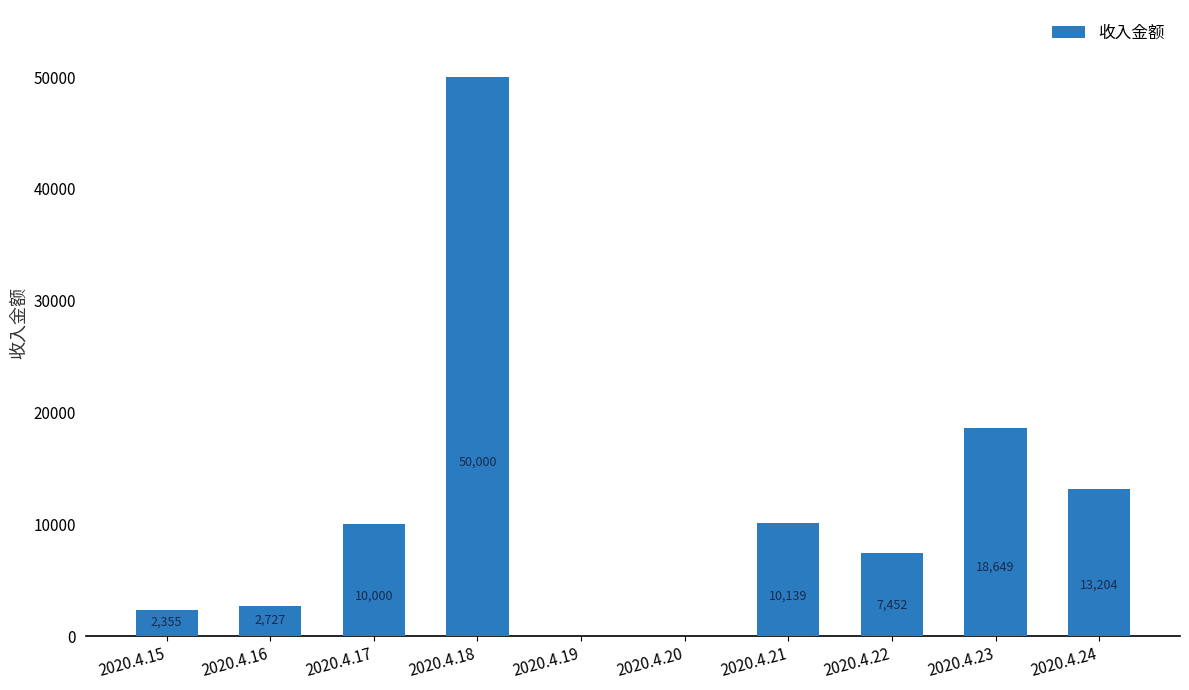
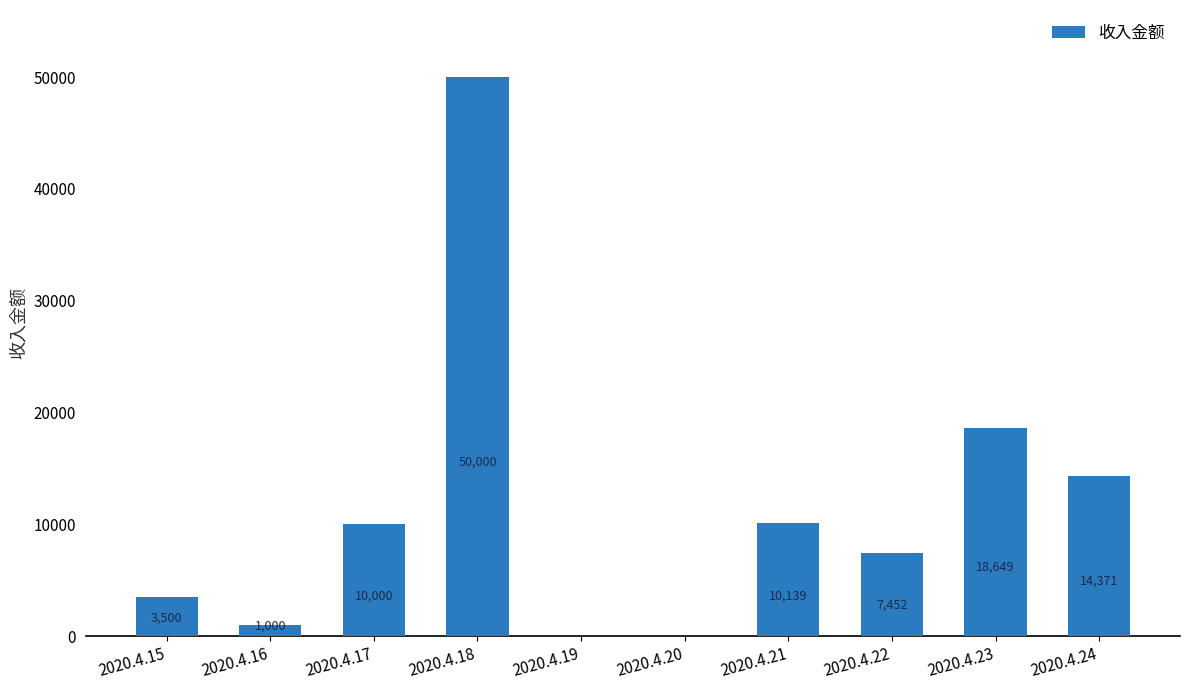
2020.4.15: 2,355 -> 3,500
2020.4.16: 2,727 -> 1,000
2020.4.24: 13,204 -> 14,371
